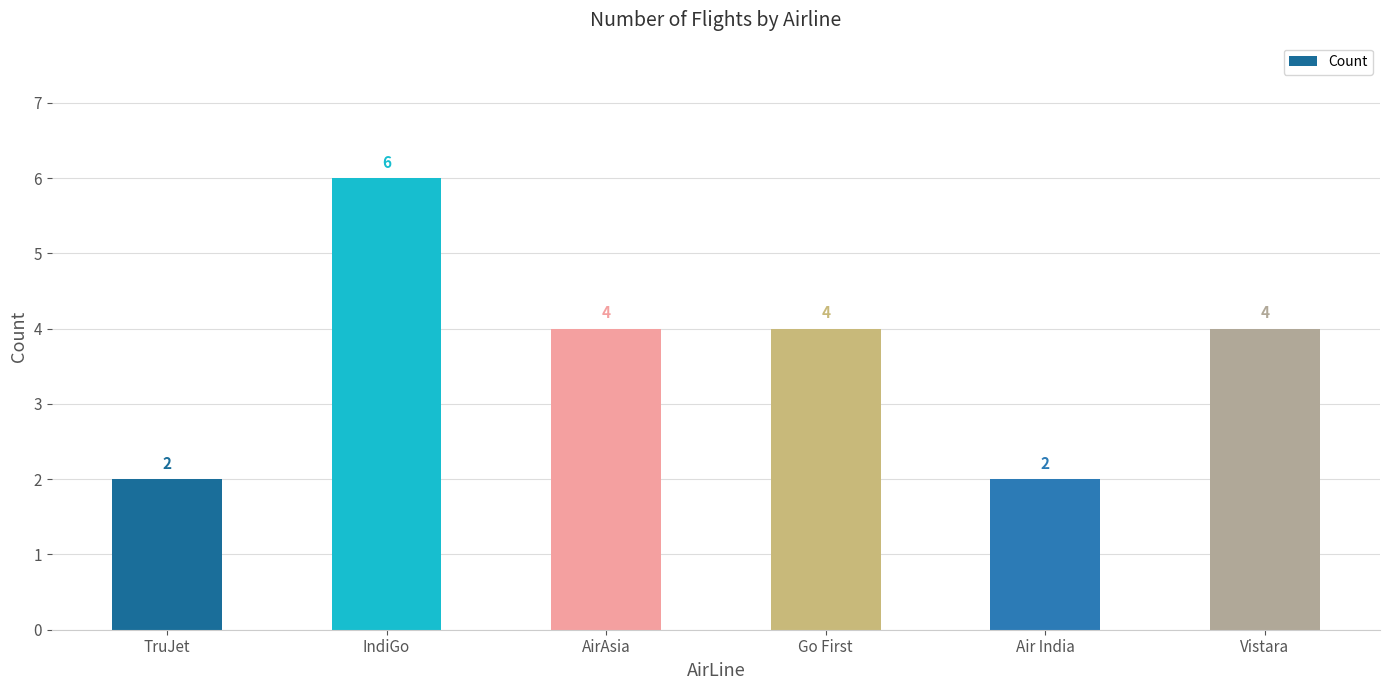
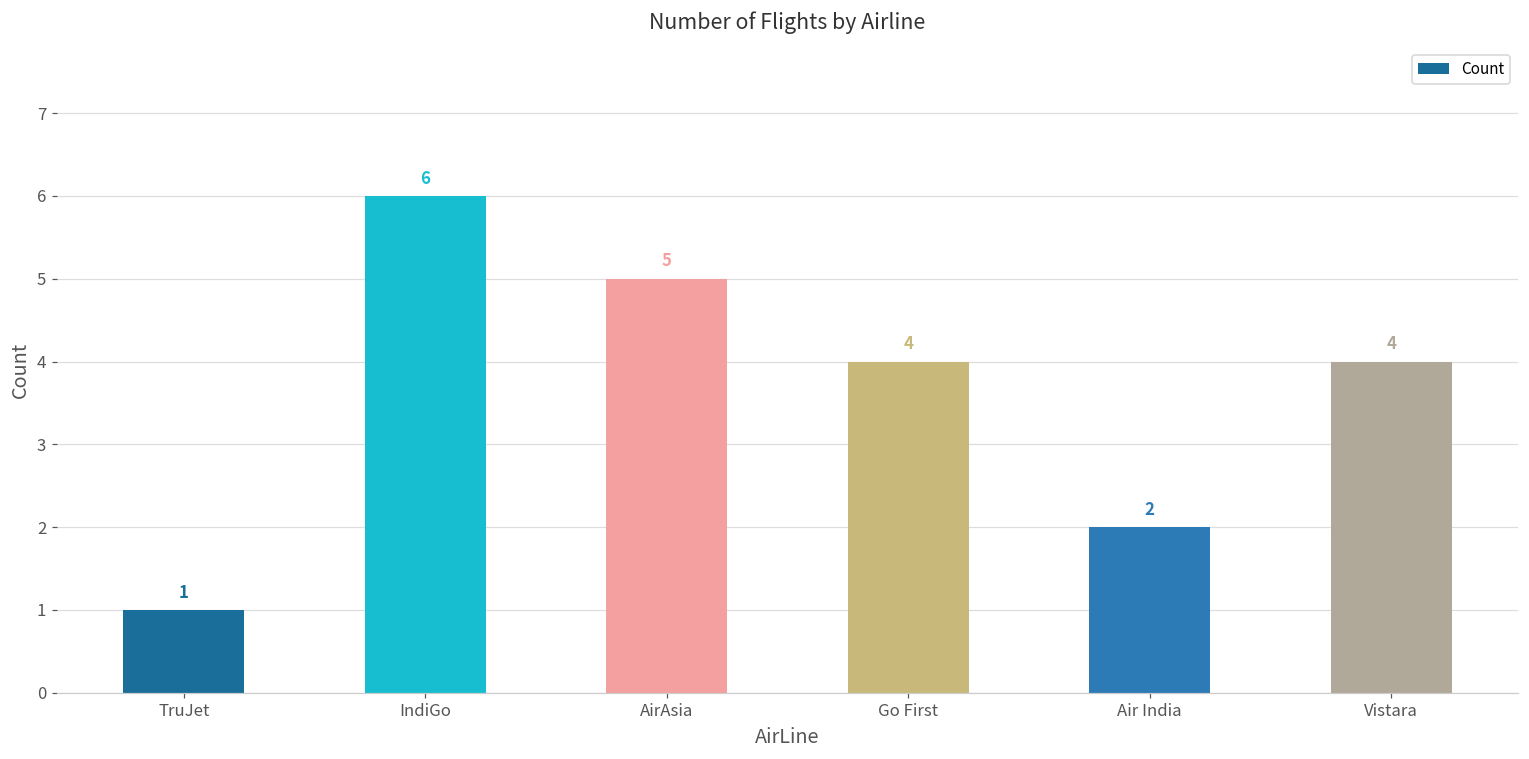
TruJet: 2 -> 1
AirAsia: 4 -> 5
